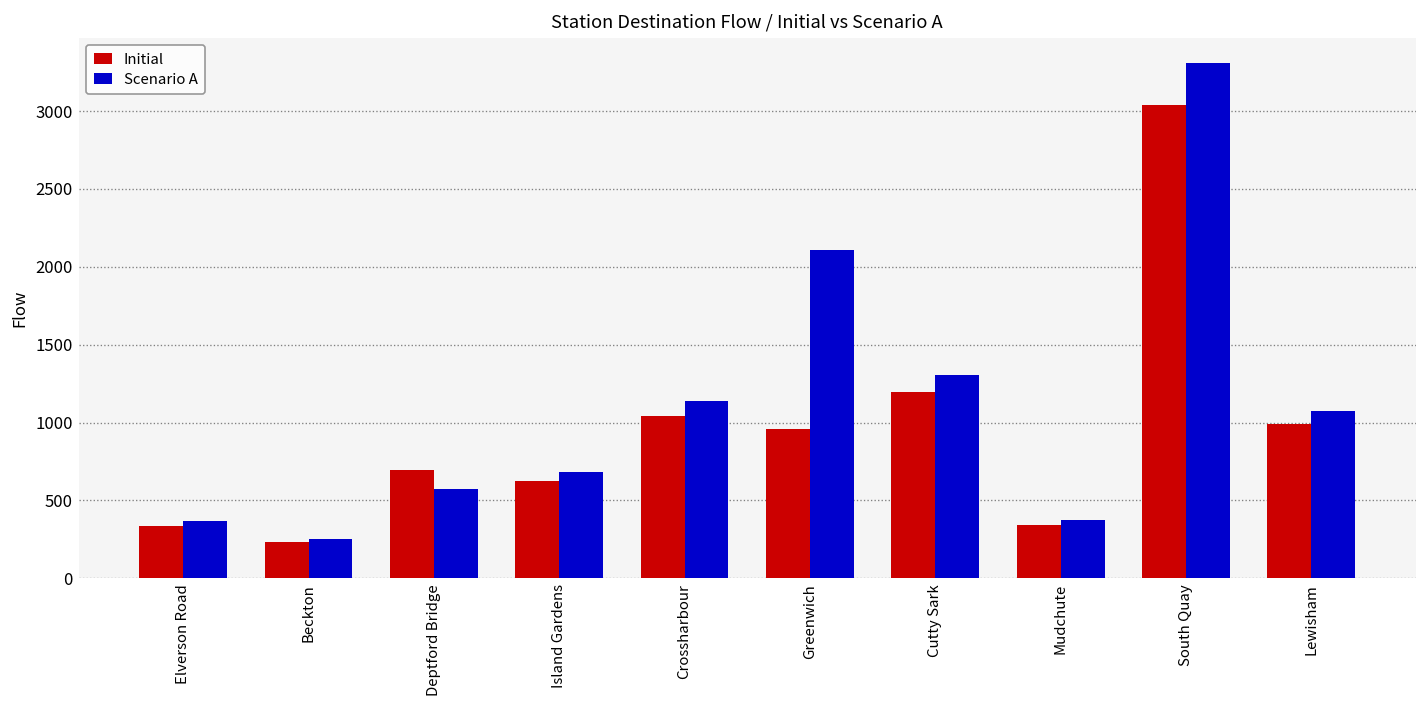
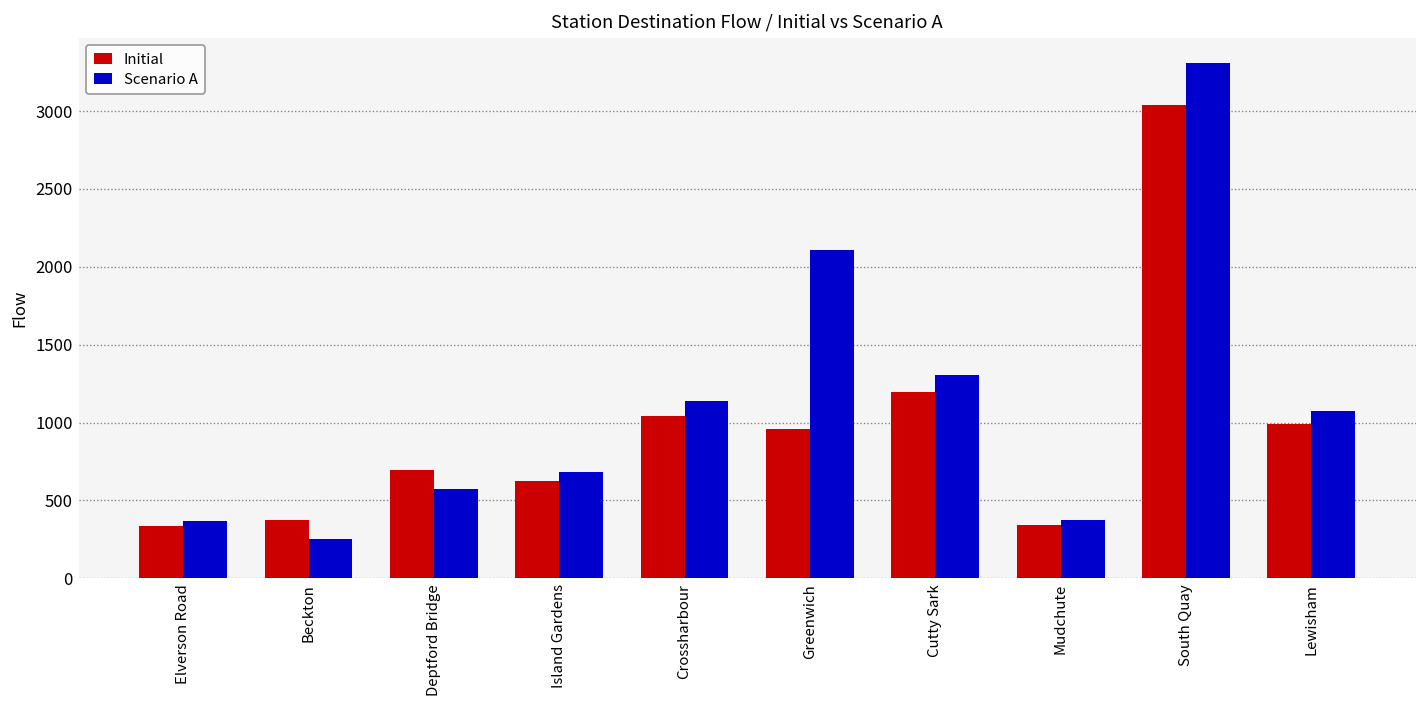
Initial, Beckton: 230 -> 380
